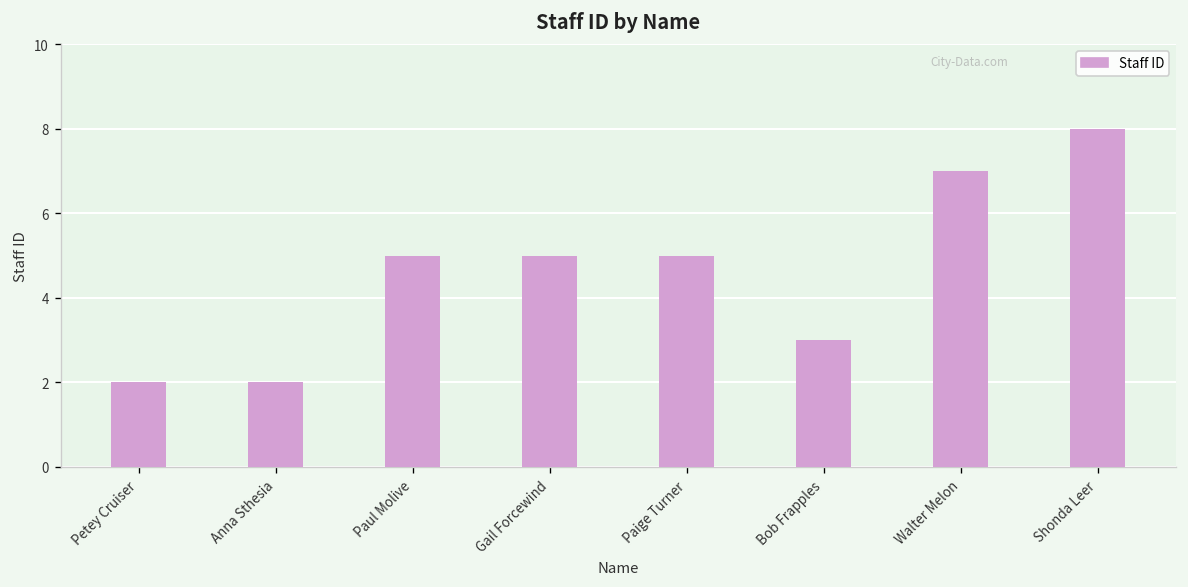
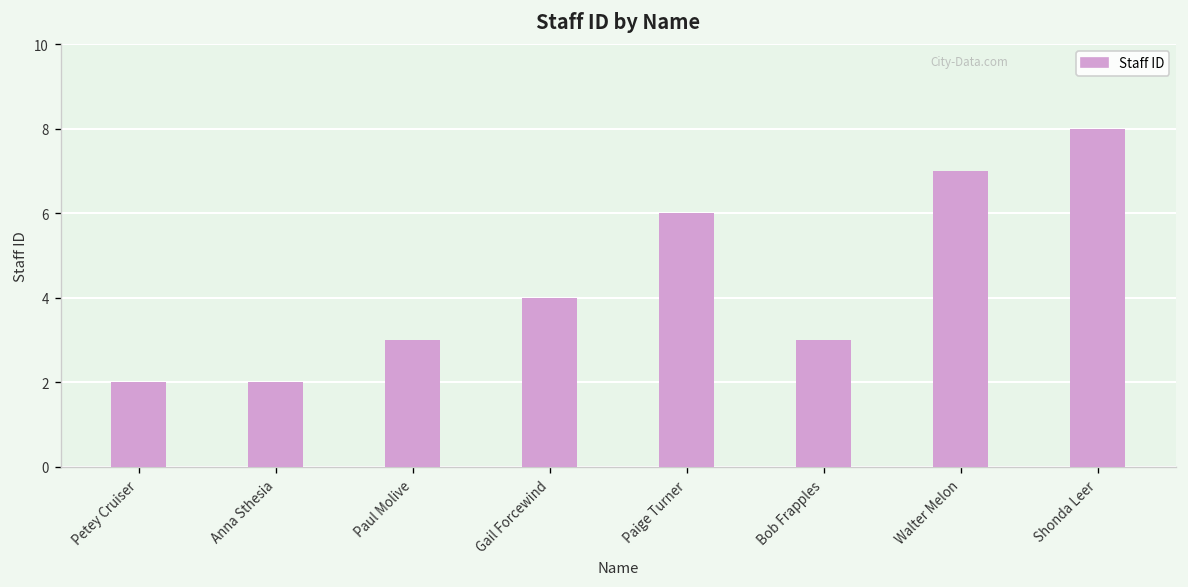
Paul Molive: 5 -> 3
Gail Forcewind: 5 -> 4
Paige Turner: 5 -> 6
